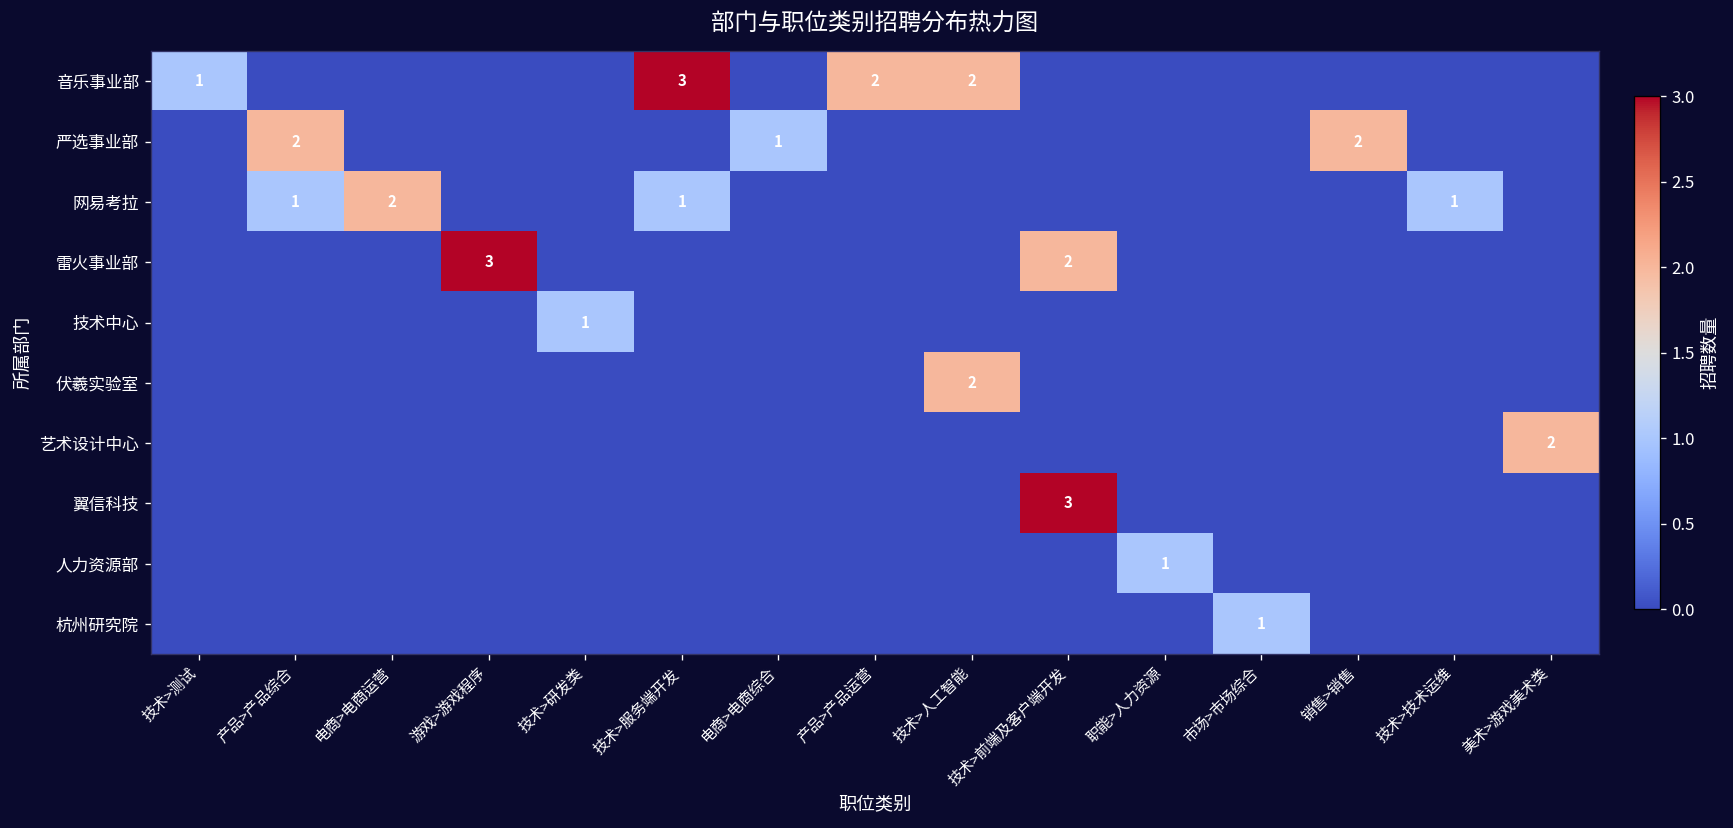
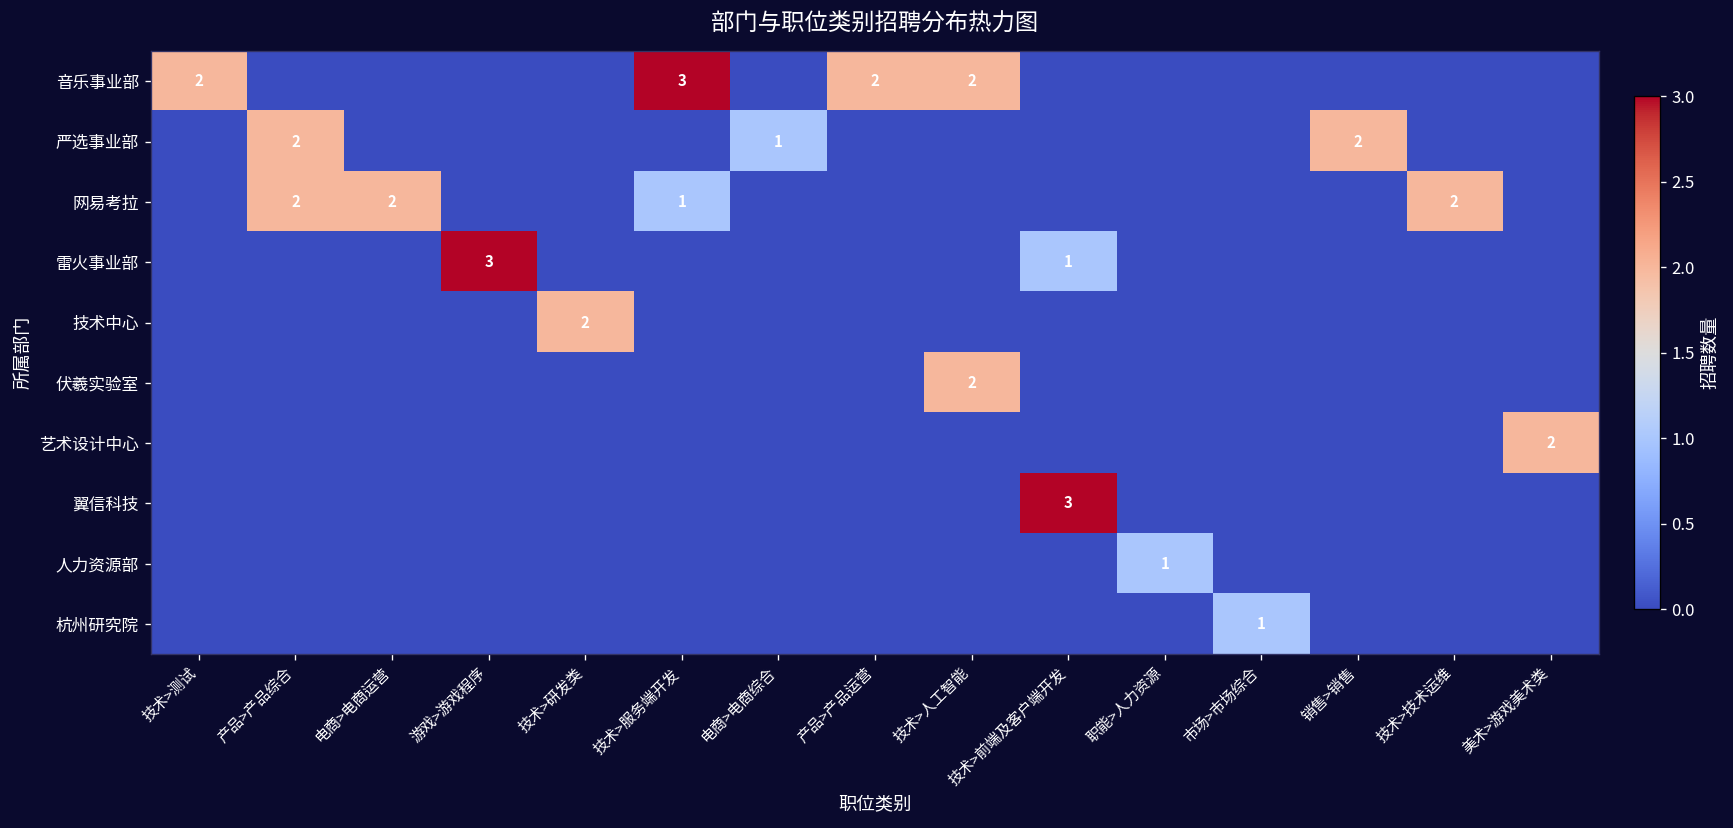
音乐事业部, 技术>测试: 1 -> 2
网易考拉, 产品>产品综合: 1 -> 2
网易考拉, 技术>技术运维: 1 -> 2
雷火事业部, 技术>前端及客户端开发: 2 -> 1
技术中心, 技术>研发类: 1 -> 2
